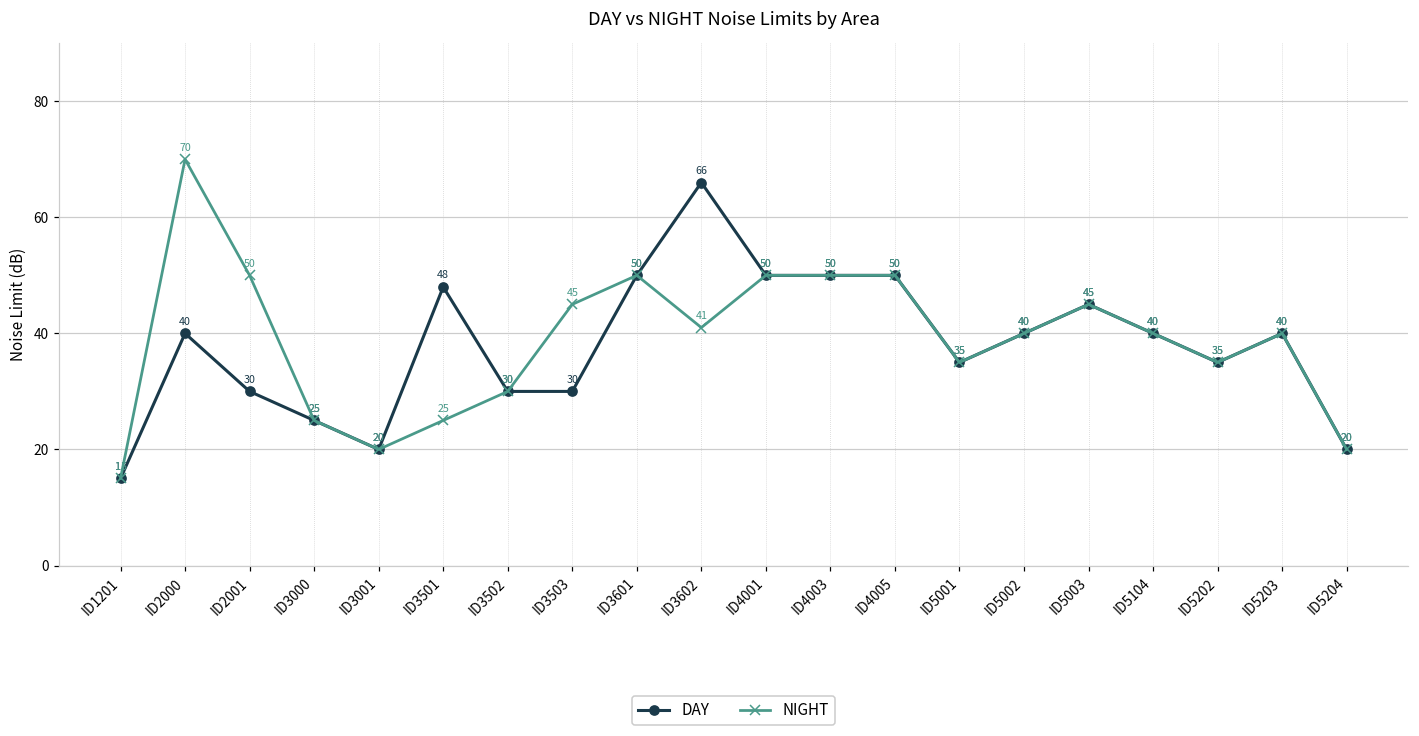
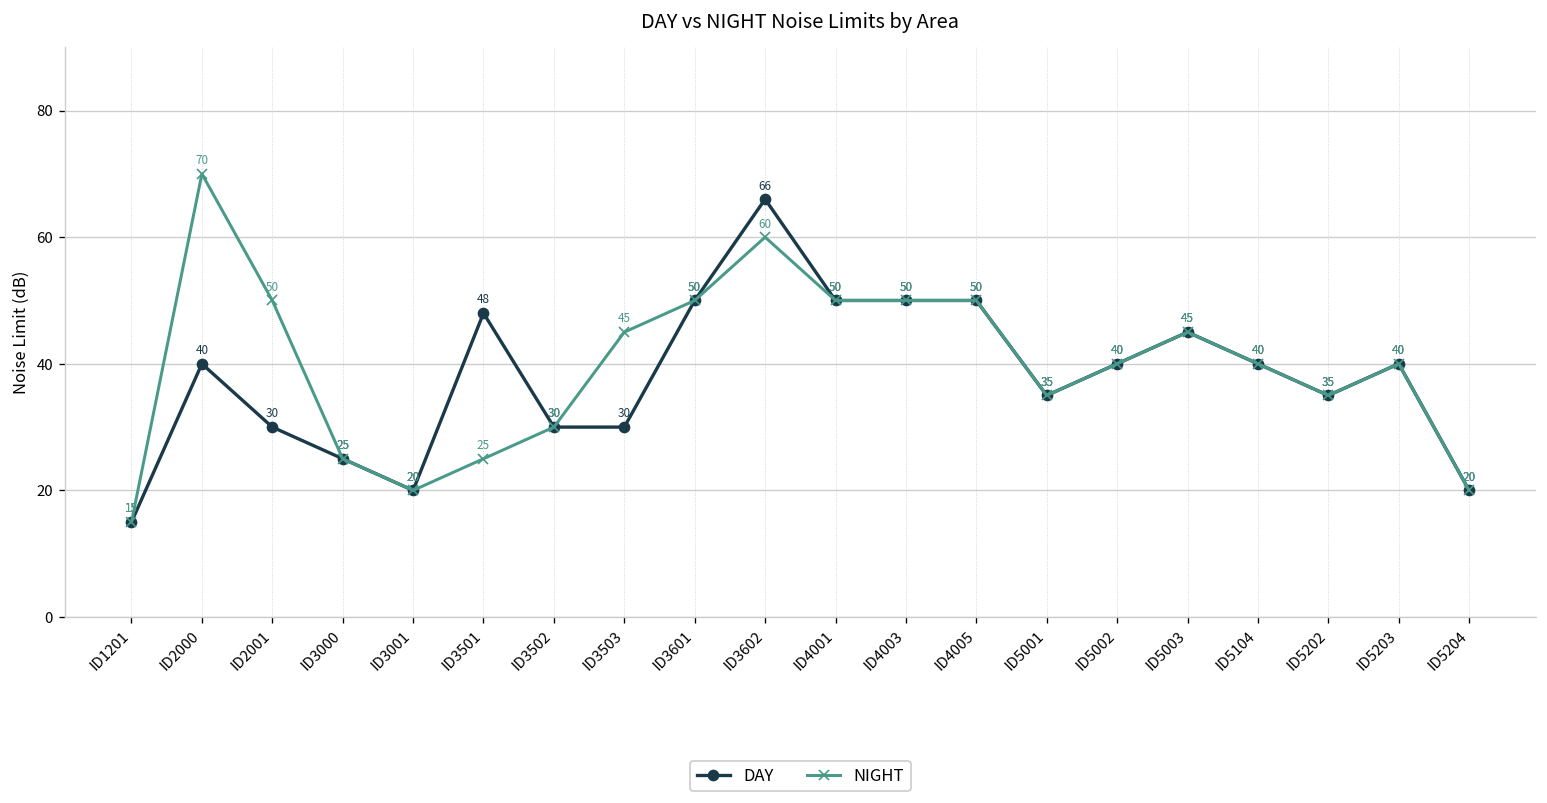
NIGHT, ID3602: 41 -> 60
